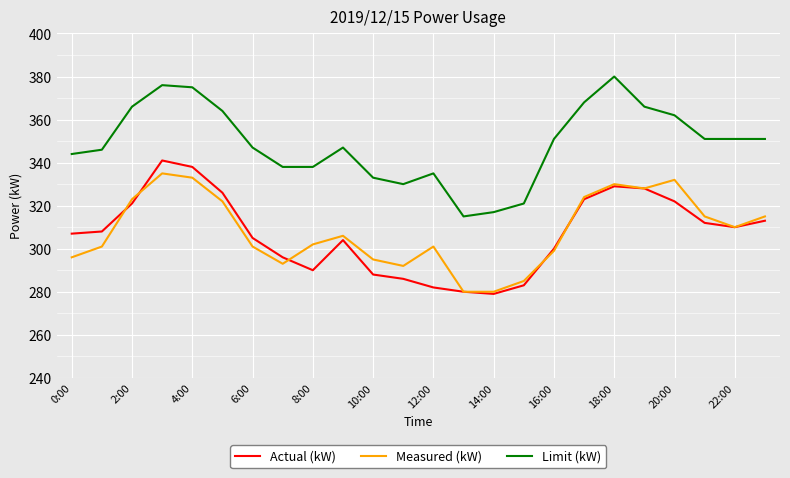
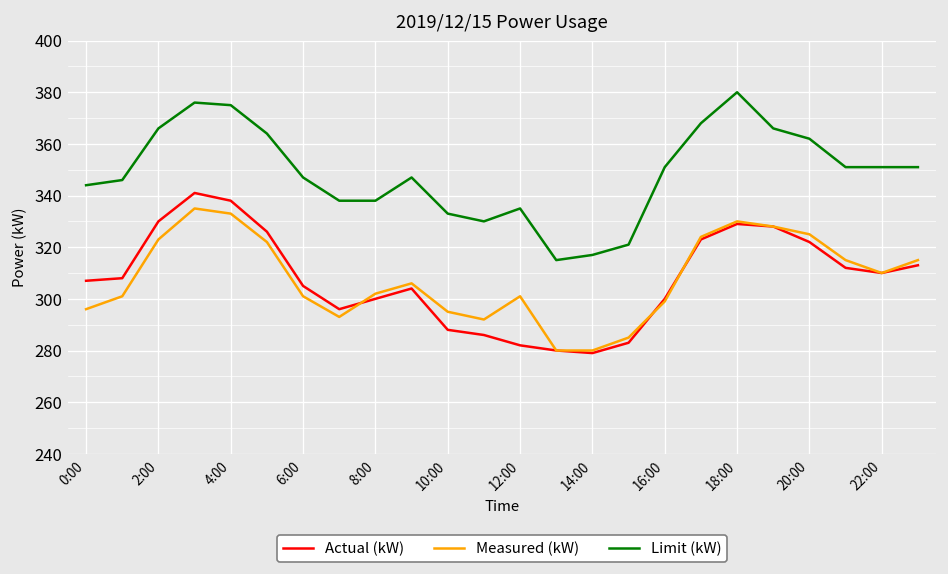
Actual (kW), 2:00: 321 -> 330
Actual (kW), 8:00: 290 -> 300
Measured (kW), 20:00: 332 -> 325
